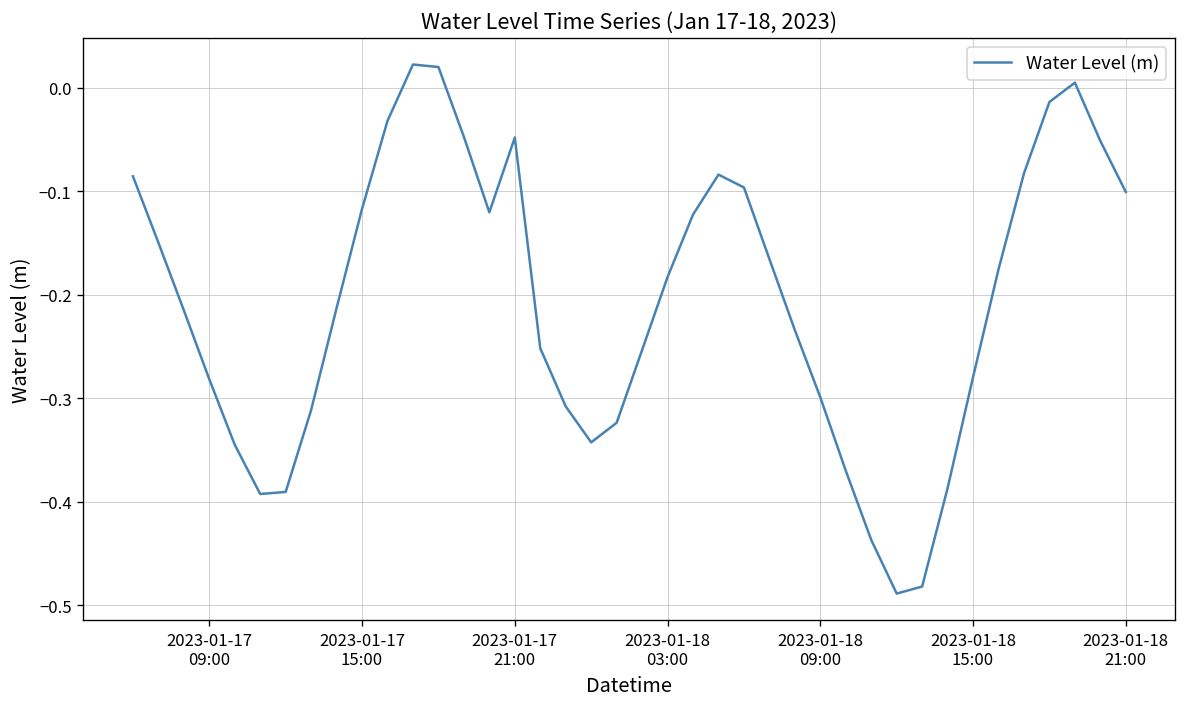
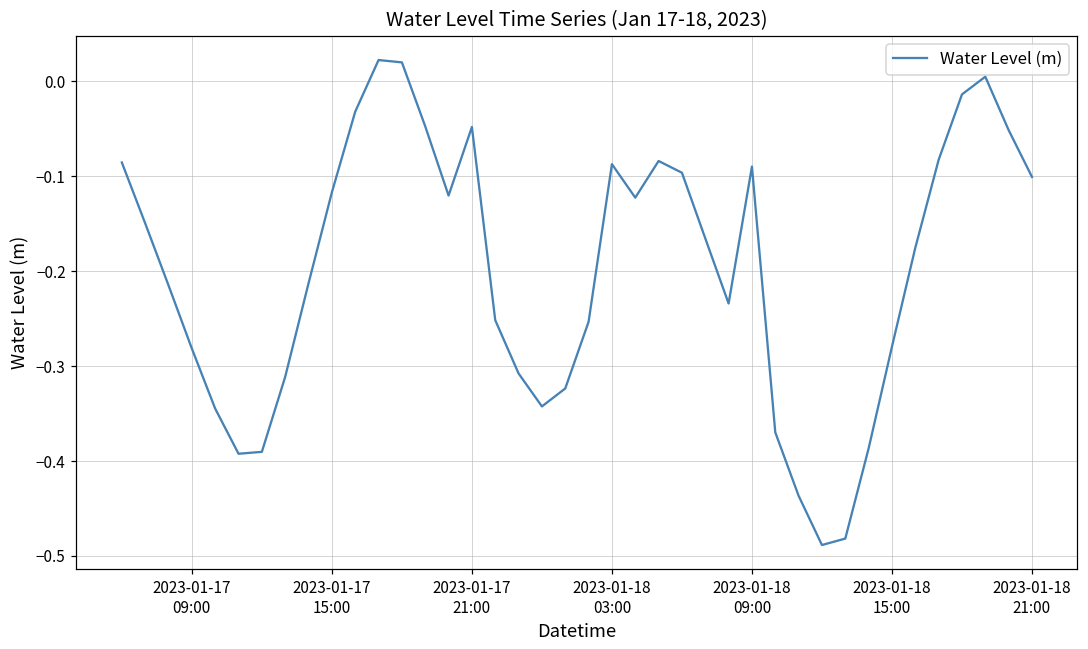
2023-01-18 03:00: -0.18 -> -0.09
2023-01-18 09:00: -0.30 -> -0.09
